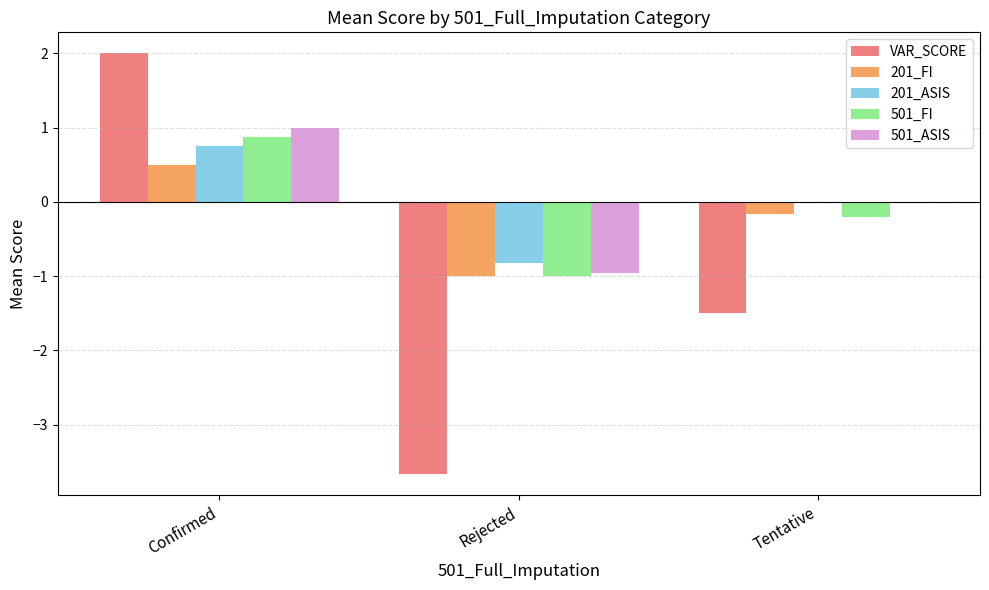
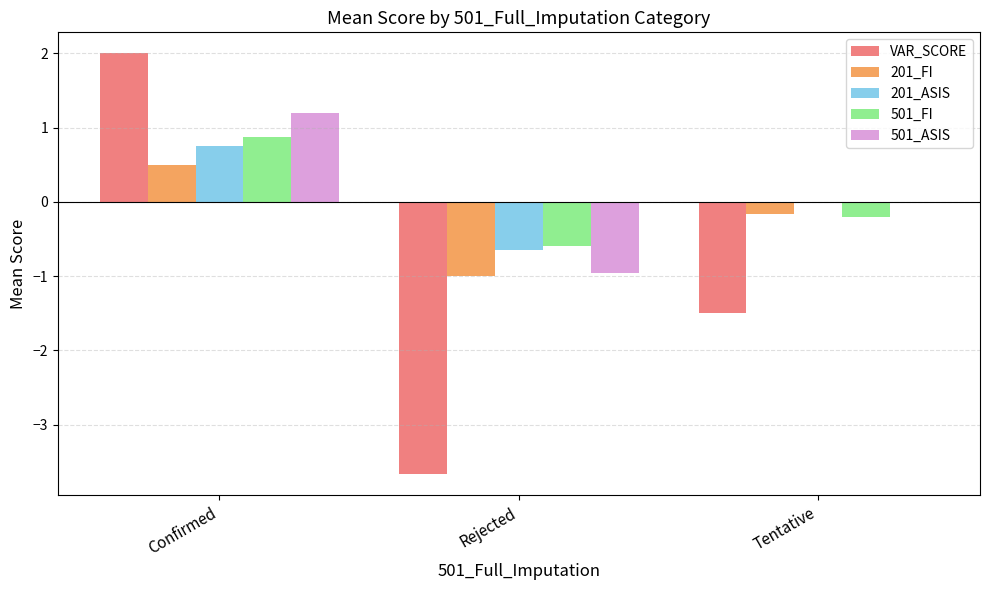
501_ASIS, Confirmed: 1.0 -> 1.2
201_ASIS, Rejected: -0.8 -> -0.7
501_FI, Rejected: -1.0 -> -0.6
